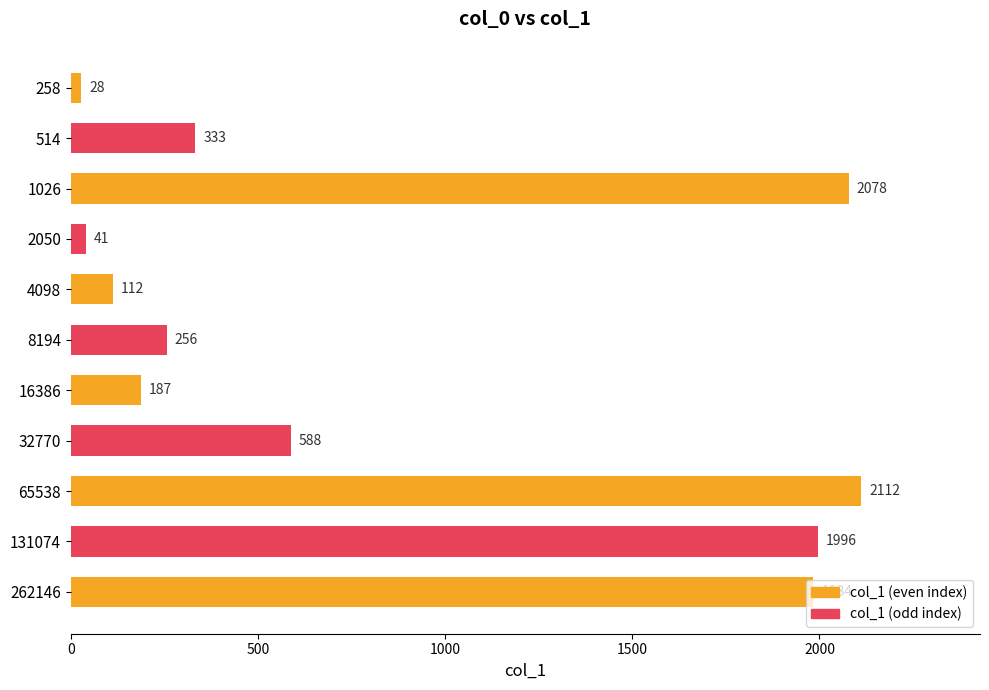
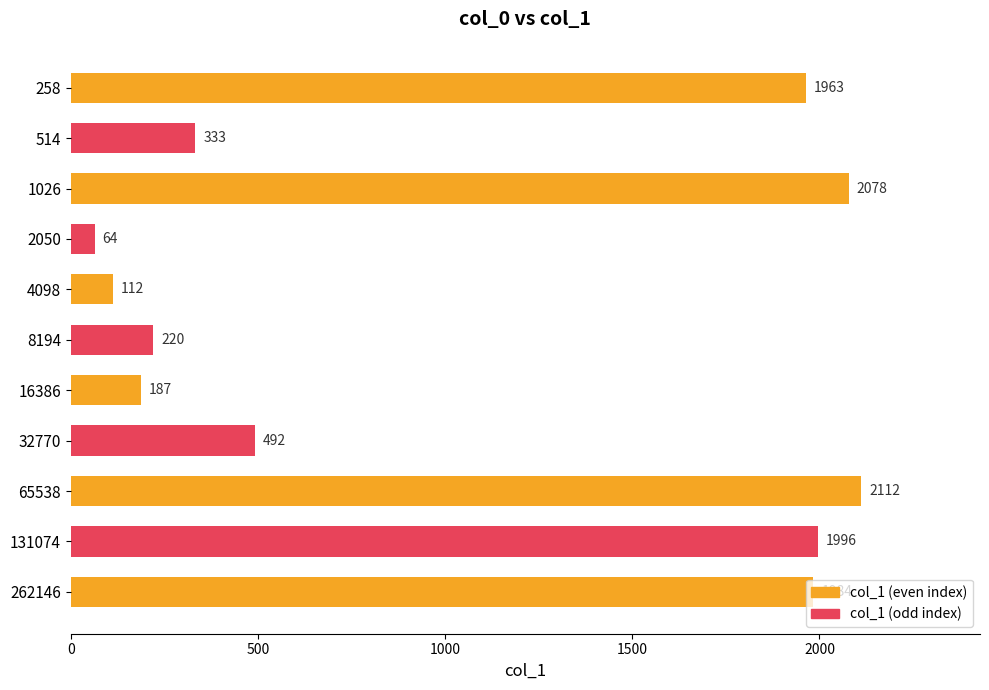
258: 28 -> 1963
2050: 41 -> 64
8194: 256 -> 220
32770: 588 -> 492
